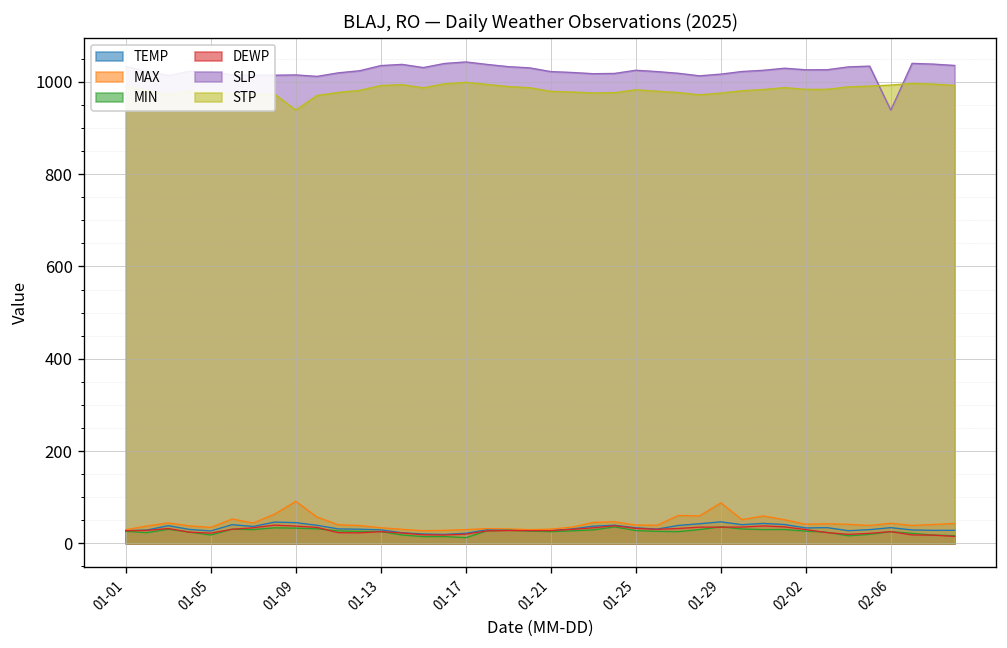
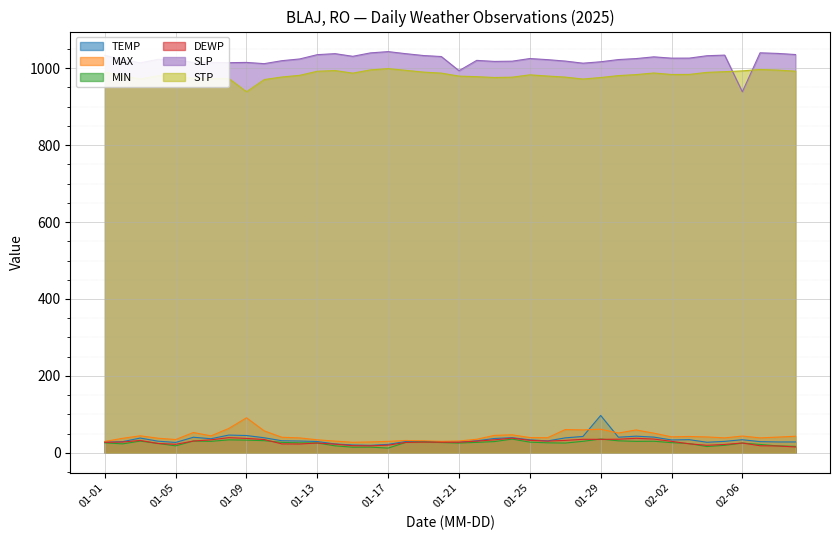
SLP, 01-21: 1020 -> 990
TEMP, 01-29: 50 -> 100
MAX, 01-29: 90 -> 60
